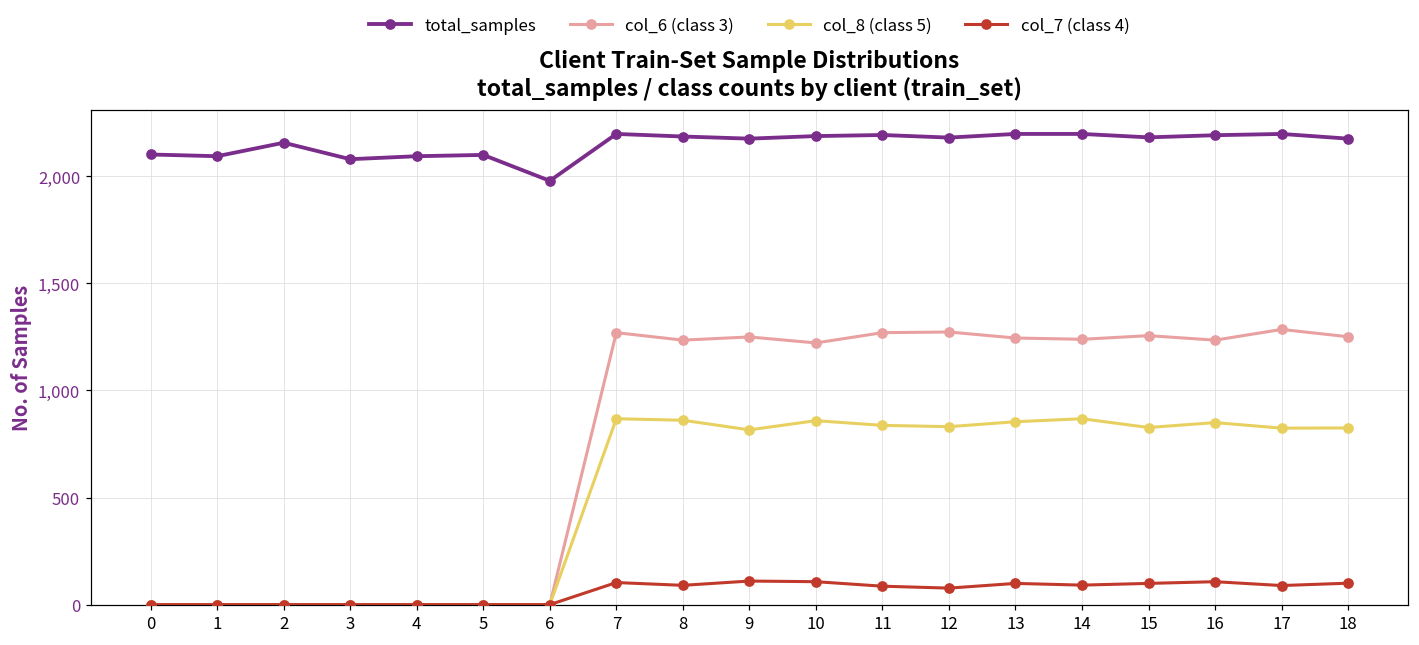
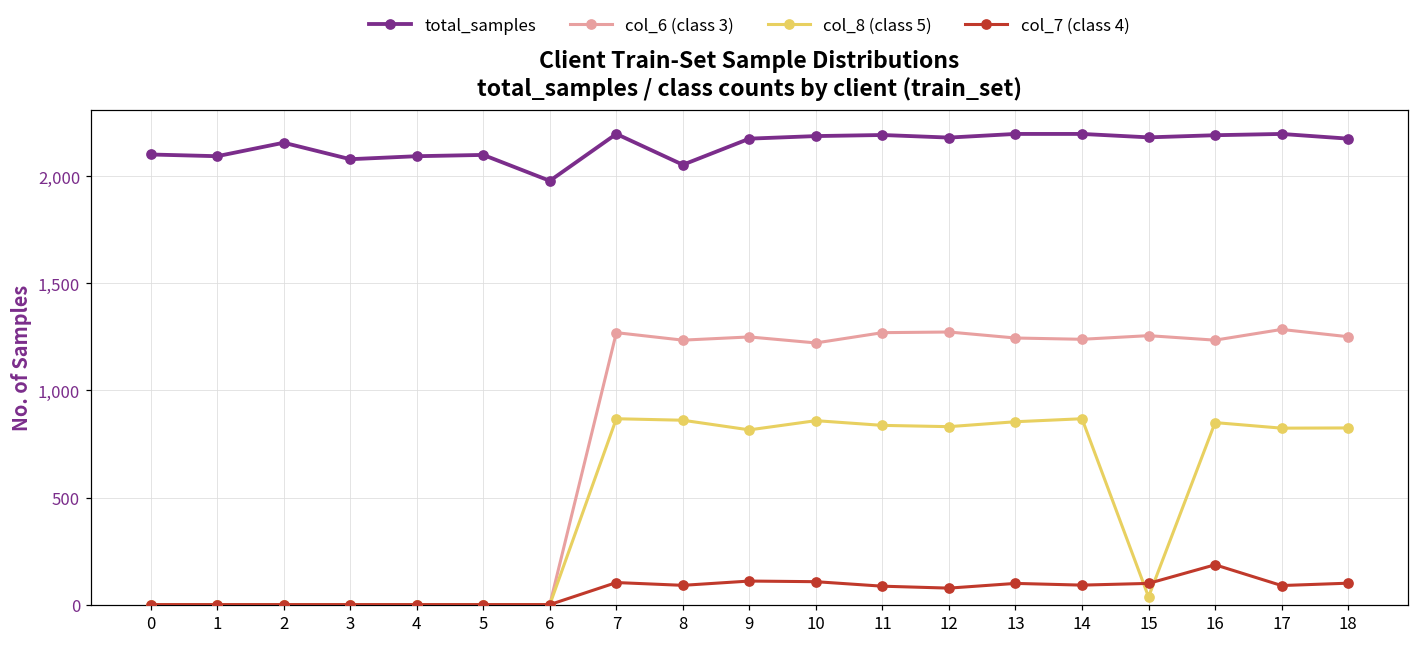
total_samples, 8: 2,190 -> 2,050
col_8 (class 5), 15: 830 -> 40
col_7 (class 4), 16: 110 -> 190
